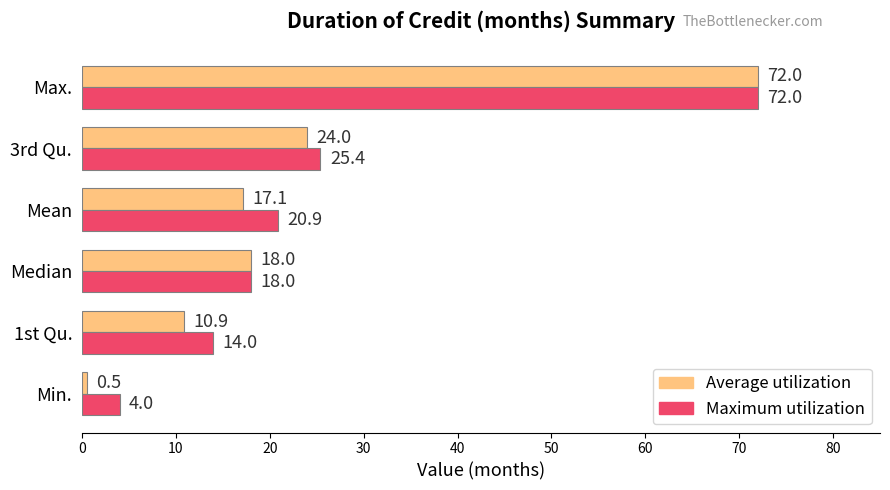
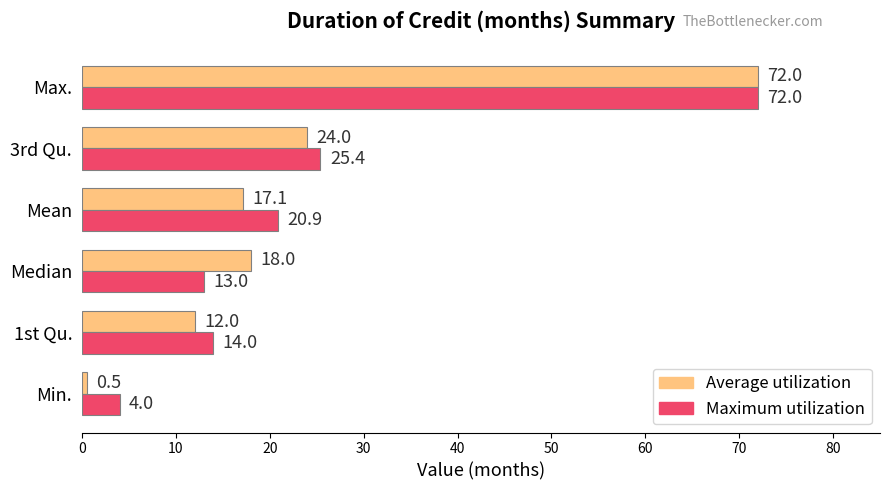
Maximum utilization, Median: 18.0 -> 13.0
Average utilization, 1st Qu.: 10.9 -> 12.0
